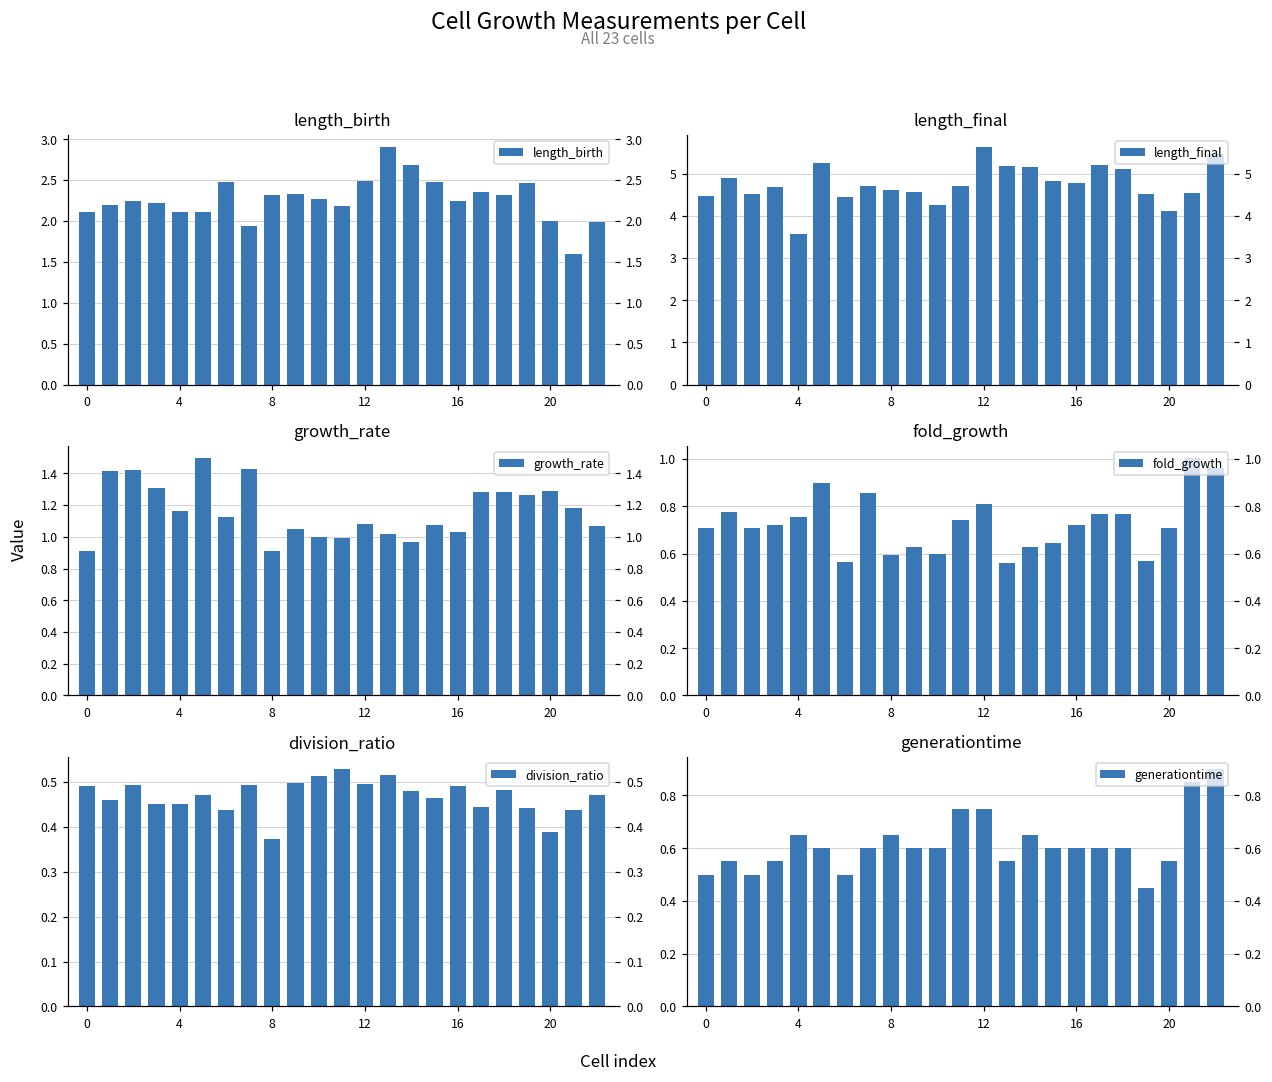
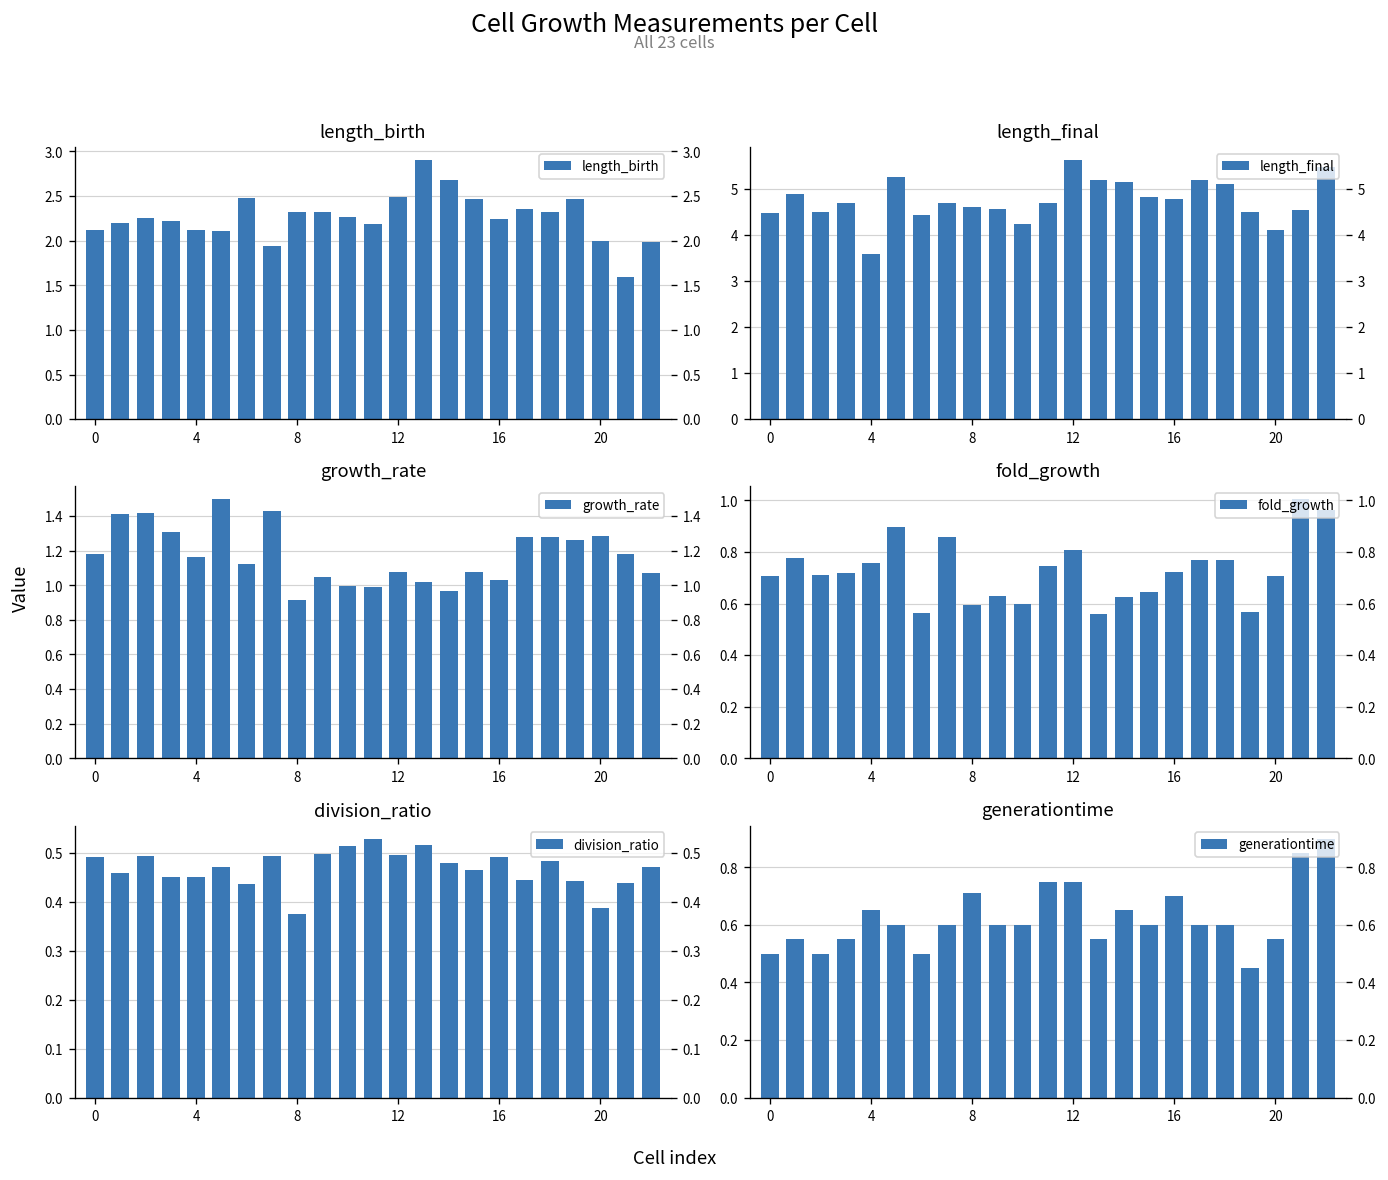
growth_rate, 0: 0.91 -> 1.18
generationtime, 8: 0.65 -> 0.71
generationtime, 16: 0.6 -> 0.7
